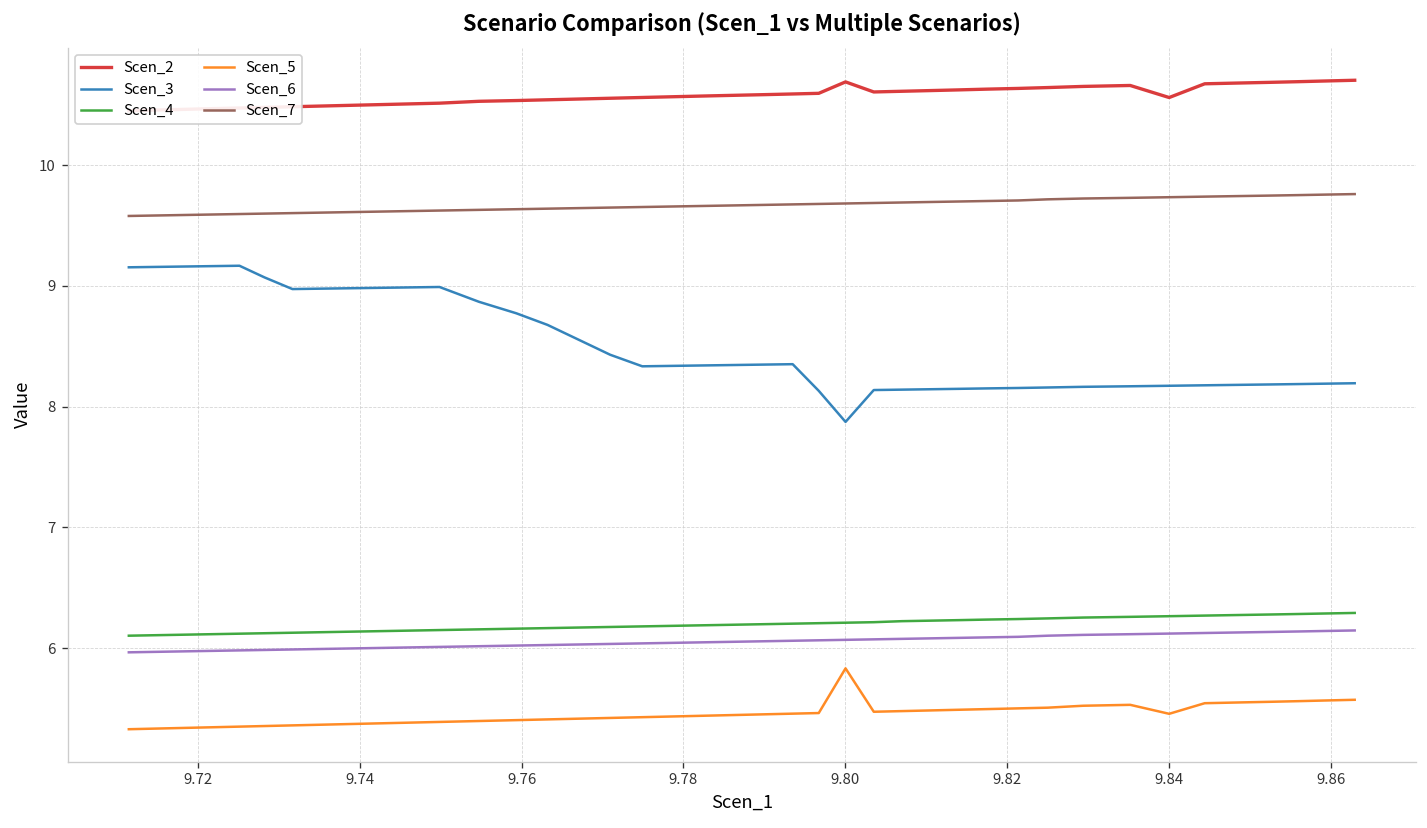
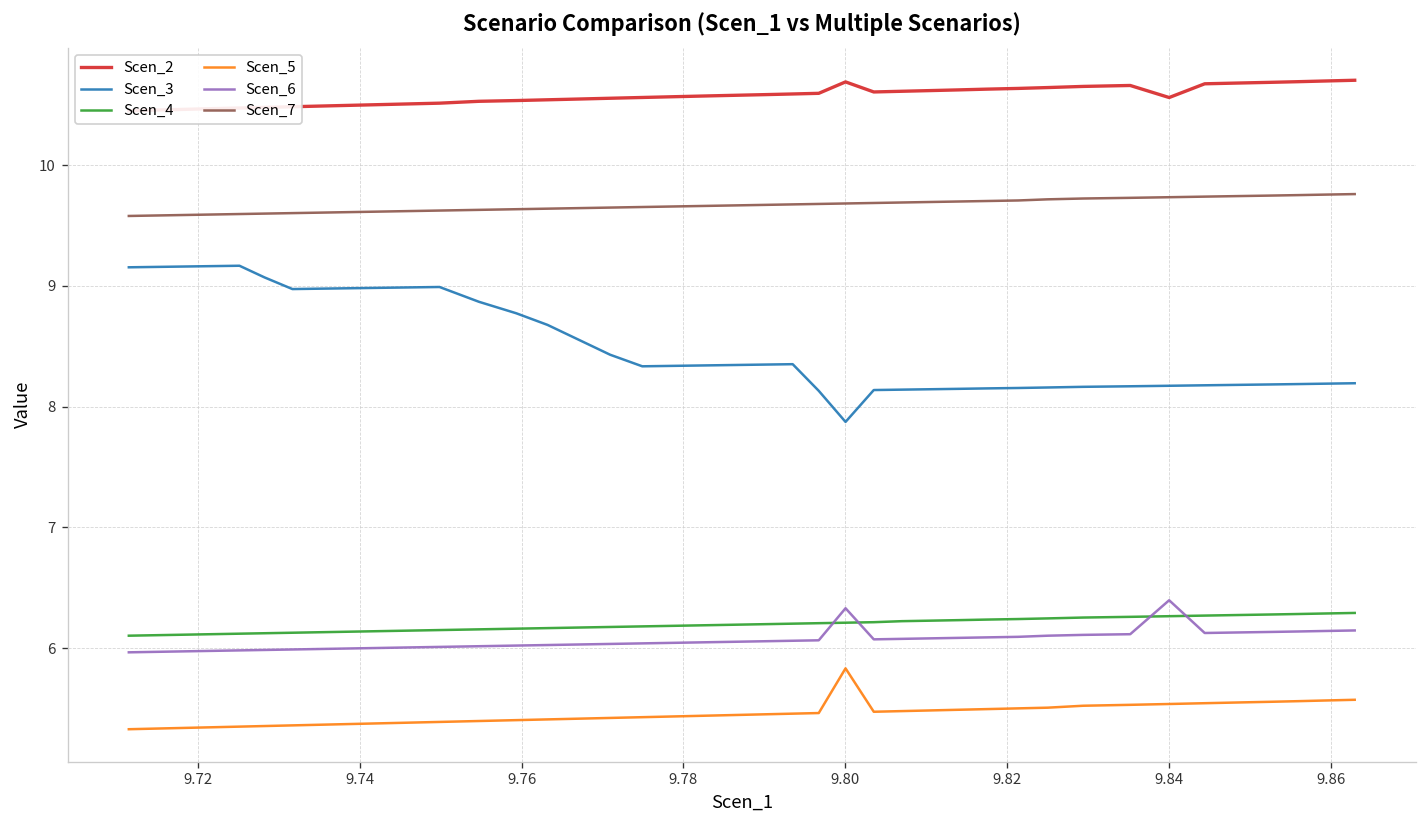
Scen_6, 9.80: 6.07 -> 6.33
Scen_5, 9.84: 5.46 -> 5.54
Scen_6, 9.84: 6.12 -> 6.40
